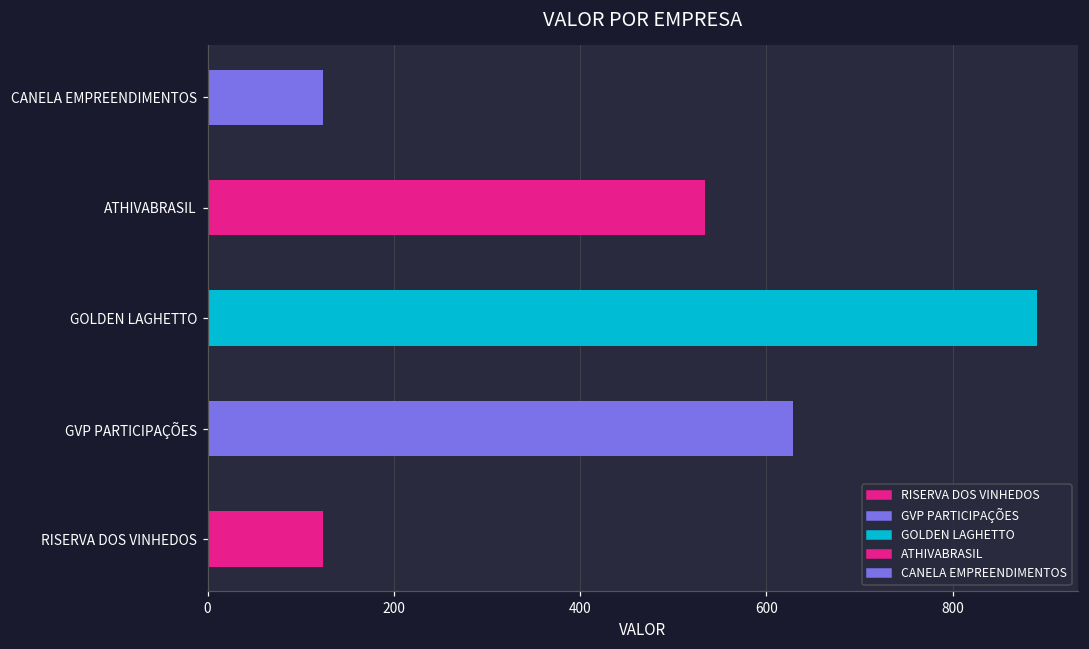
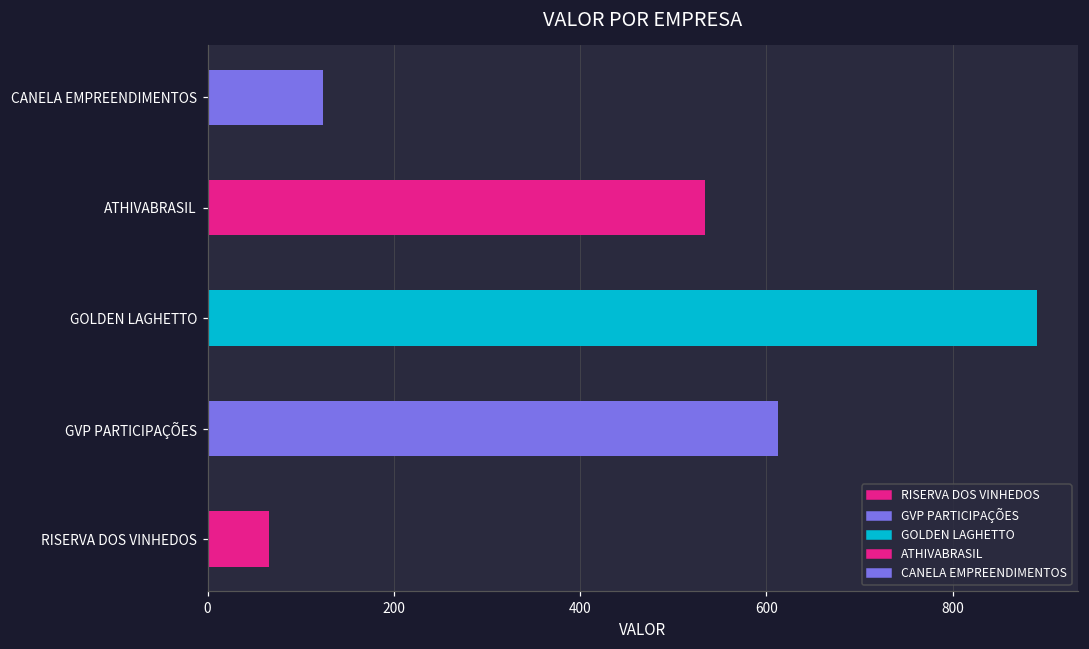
GVP PARTICIPAÇÕES: 630 -> 610
RISERVA DOS VINHEDOS: 120 -> 70
